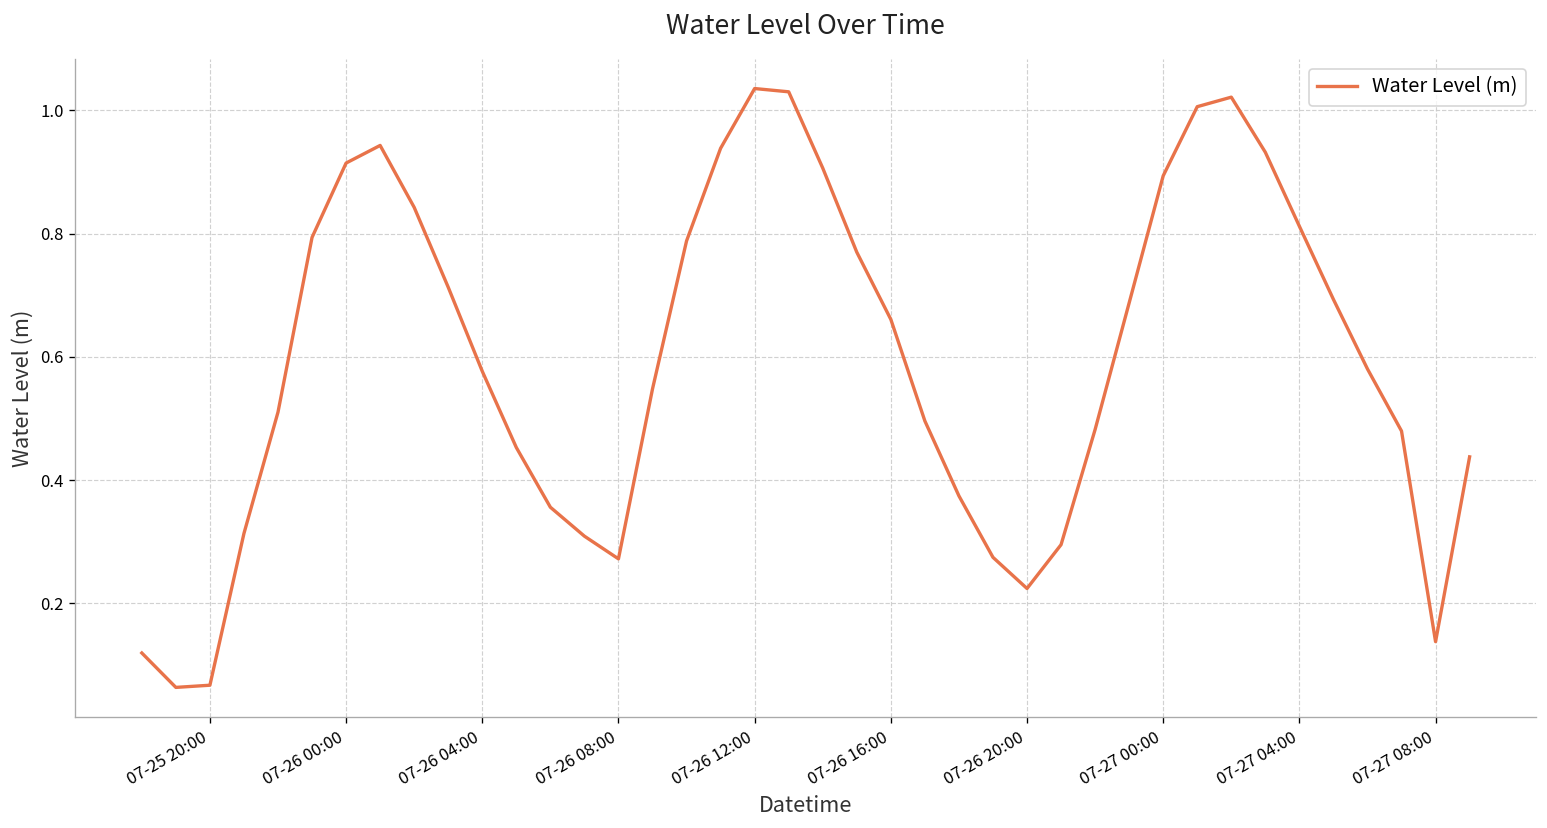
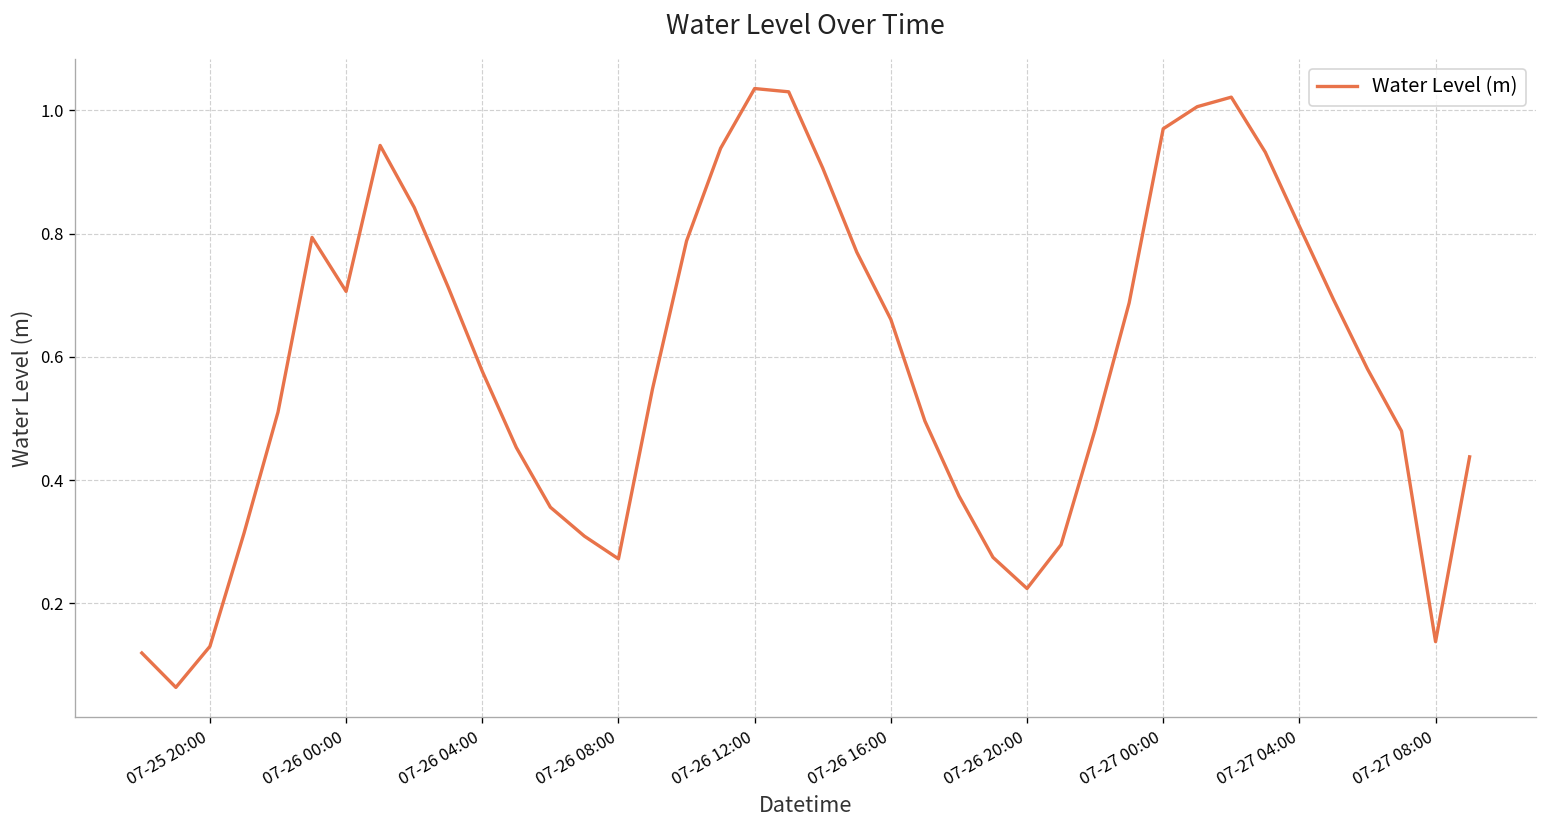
07-25 20:00: 0.07 -> 0.13
07-26 00:00: 0.91 -> 0.71
07-27 00:00: 0.89 -> 0.97
